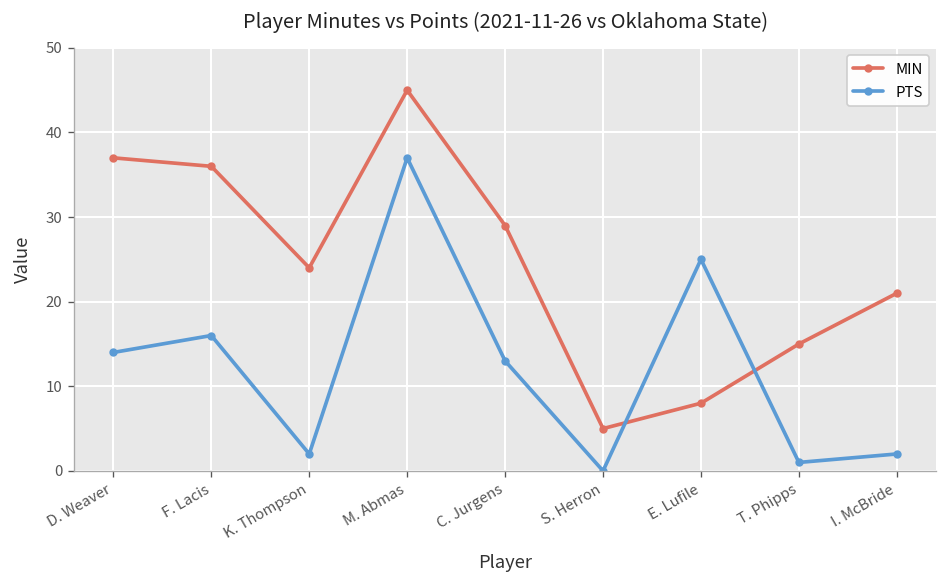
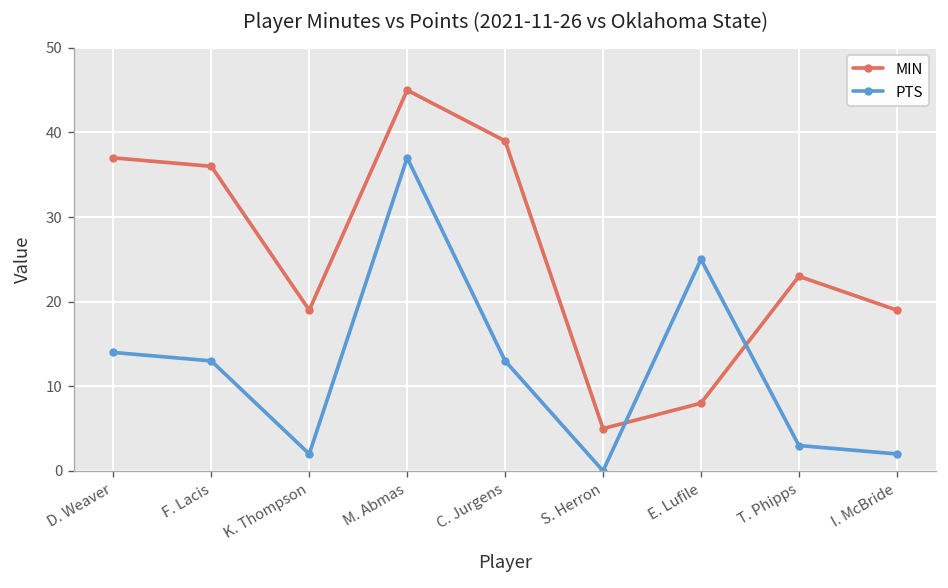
PTS, F. Lacis: 16 -> 13
MIN, K. Thompson: 24 -> 19
MIN, C. Jurgens: 29 -> 39
MIN, T. Phipps: 15 -> 23
PTS, T. Phipps: 1 -> 3
MIN, I. McBride: 21 -> 19
